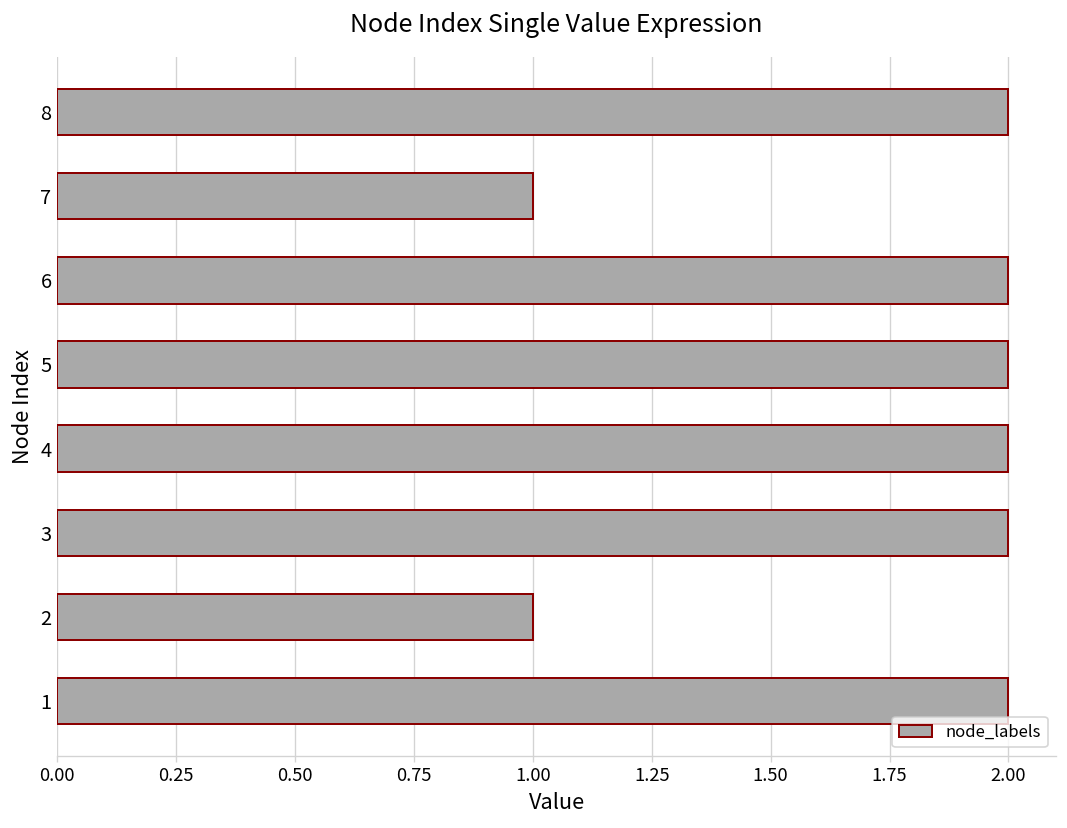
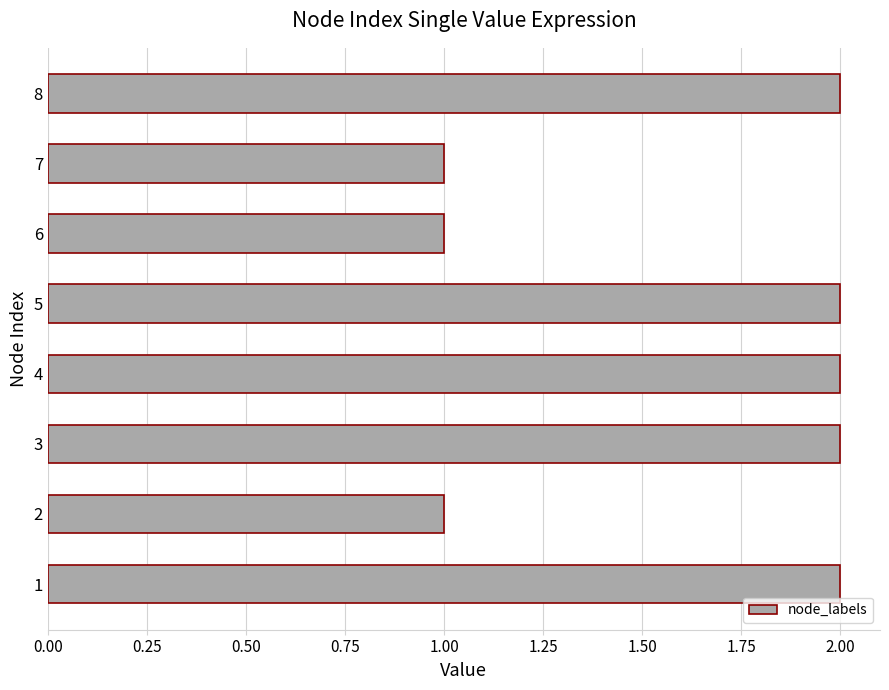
6: 2 -> 1
